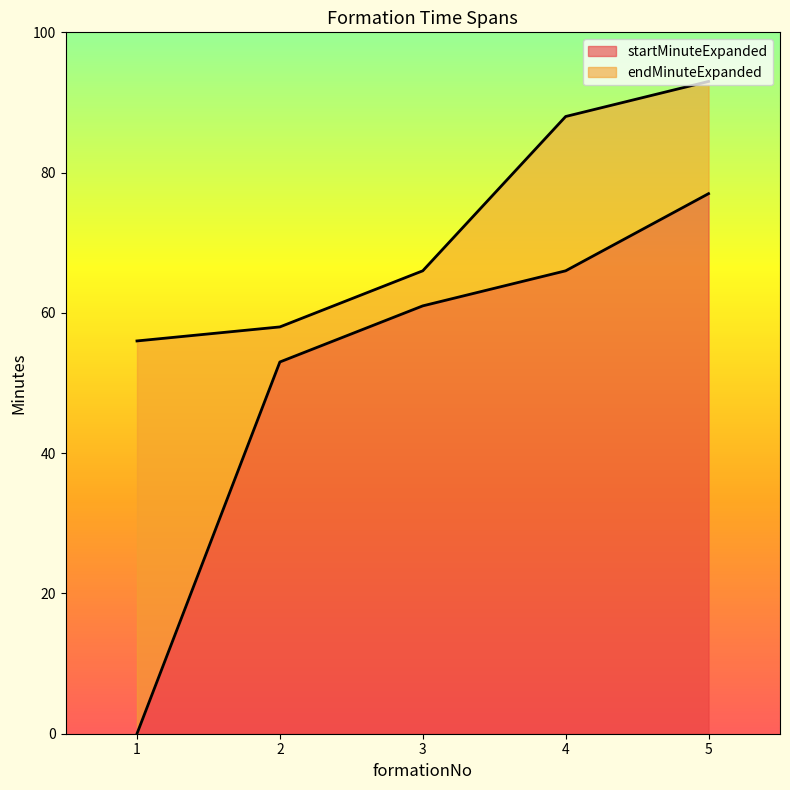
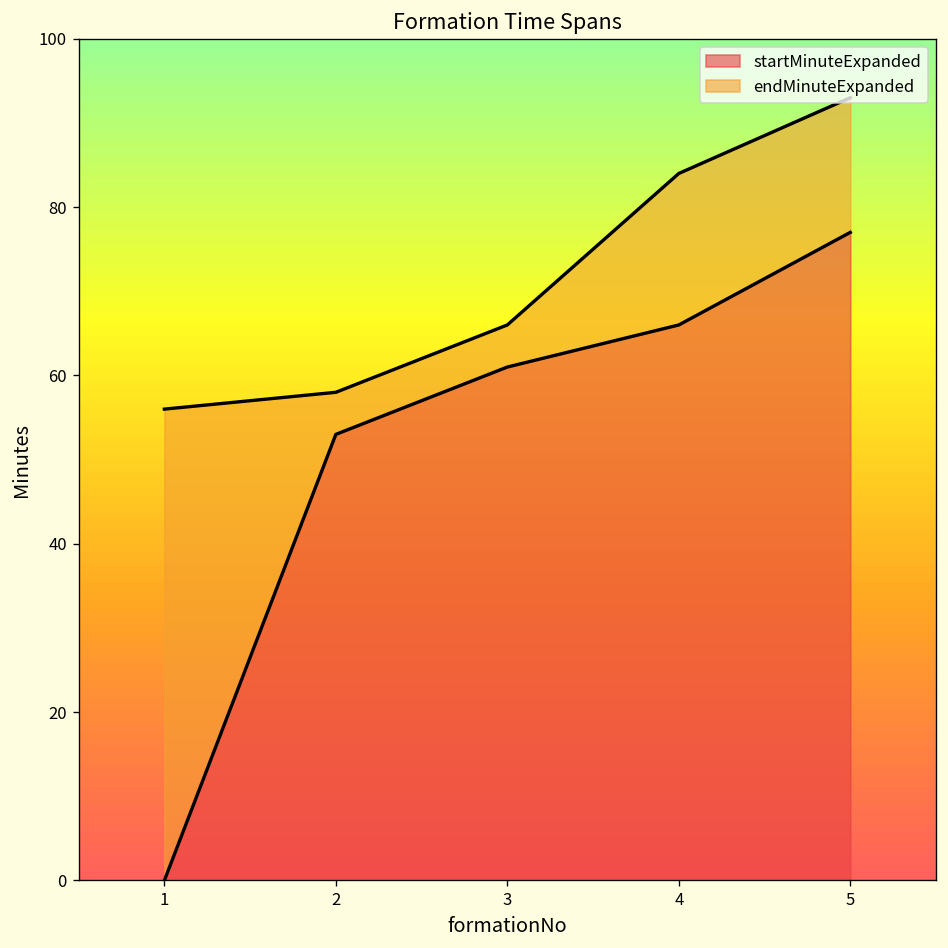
endMinuteExpanded, 4: 88 -> 84
